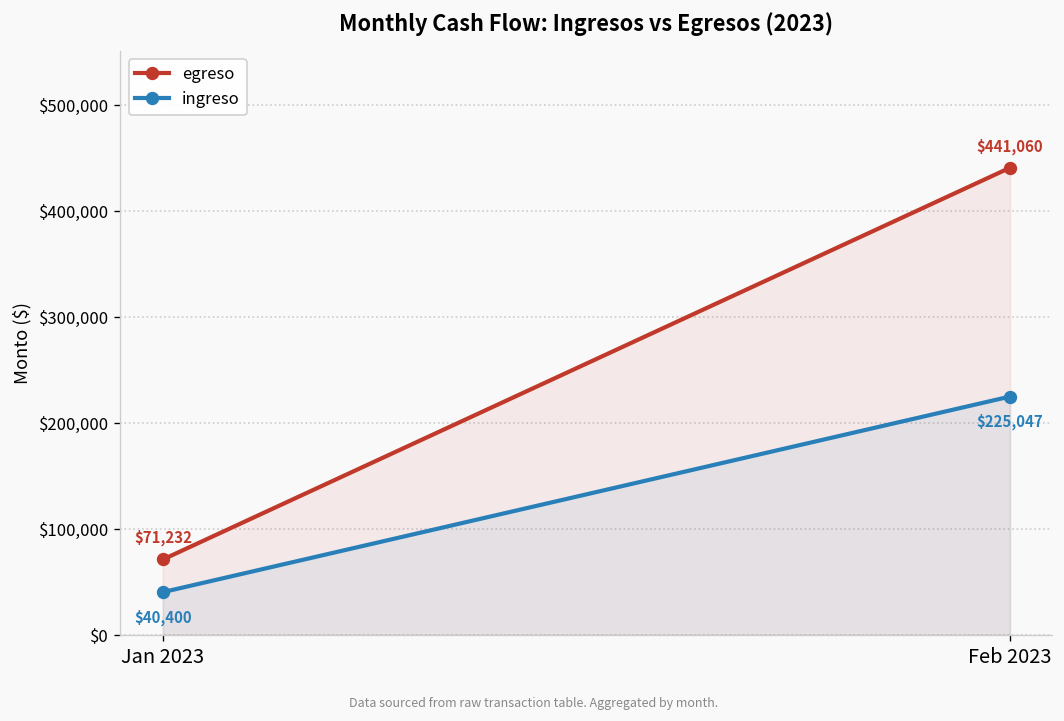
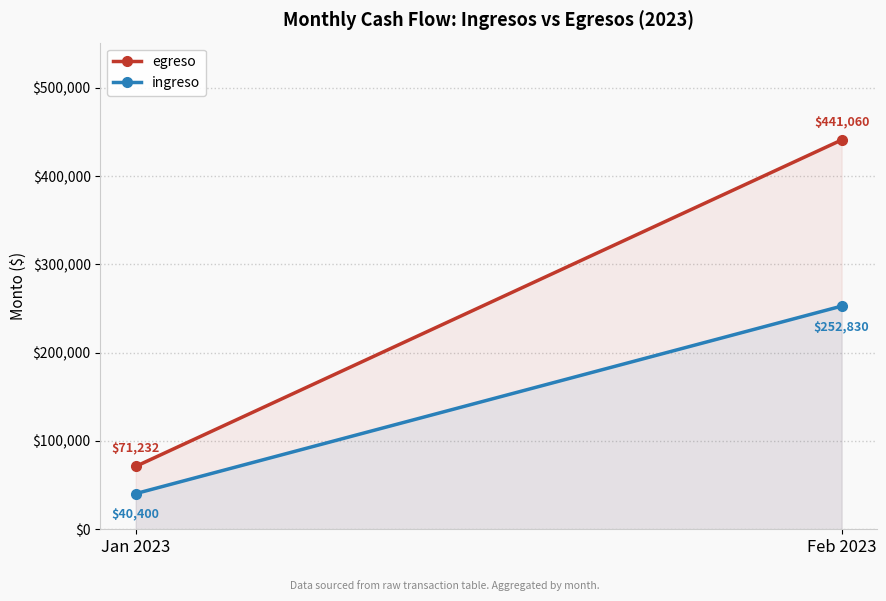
ingreso, Feb 2023: $225,047 -> $252,830
